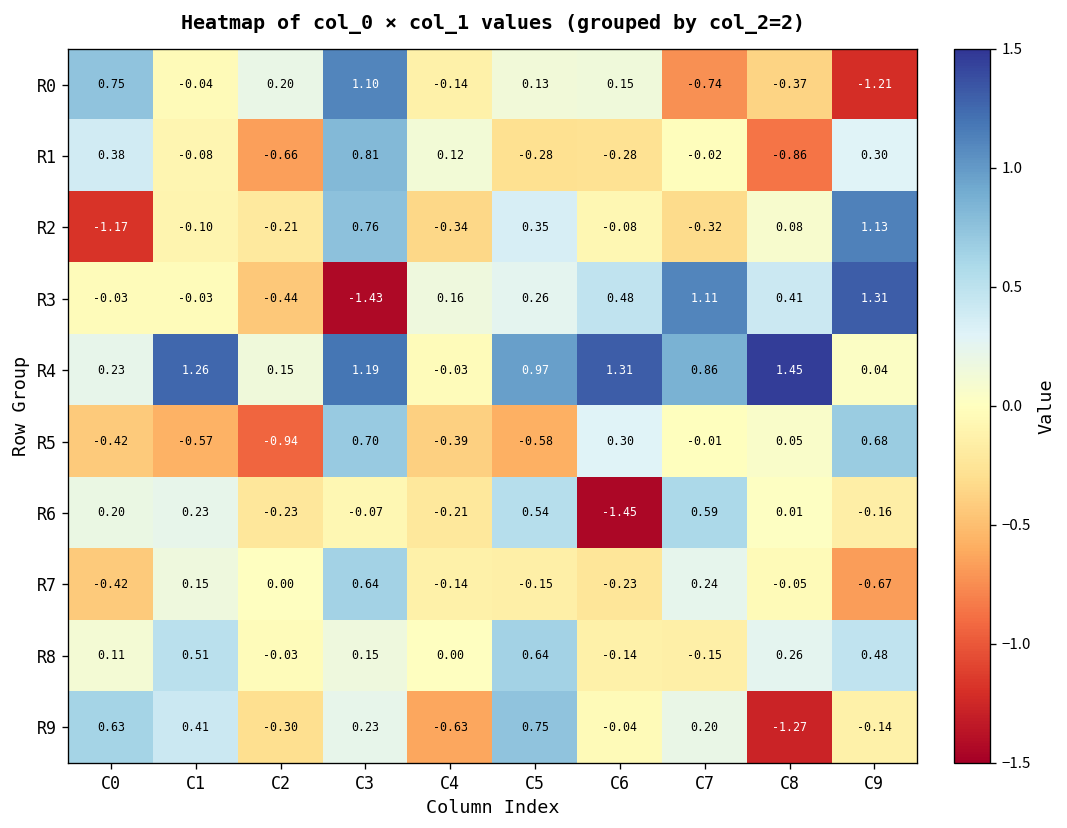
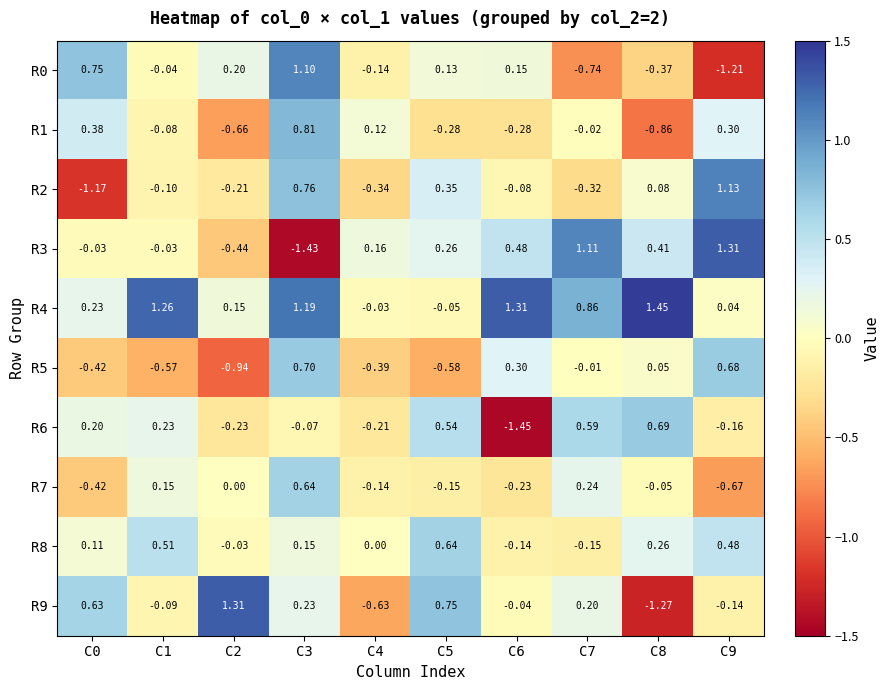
R4, C5: 0.97 -> -0.05
R6, C8: 0.01 -> 0.69
R9, C1: 0.41 -> -0.09
R9, C2: -0.30 -> 1.31
